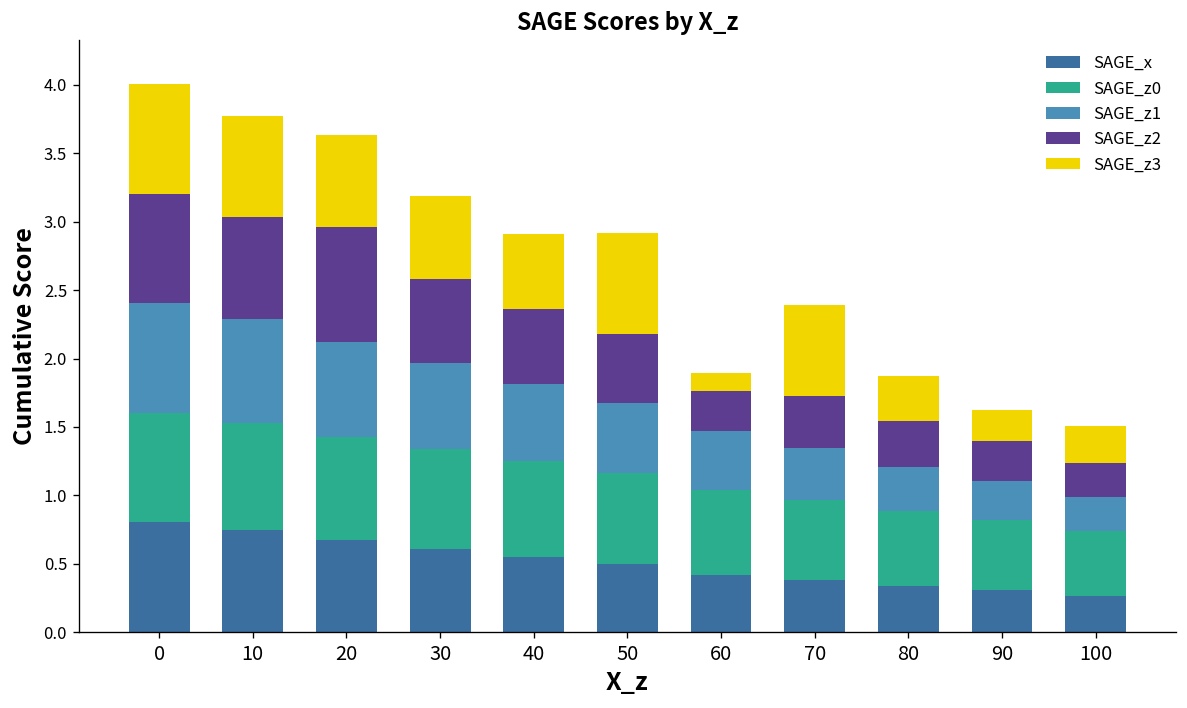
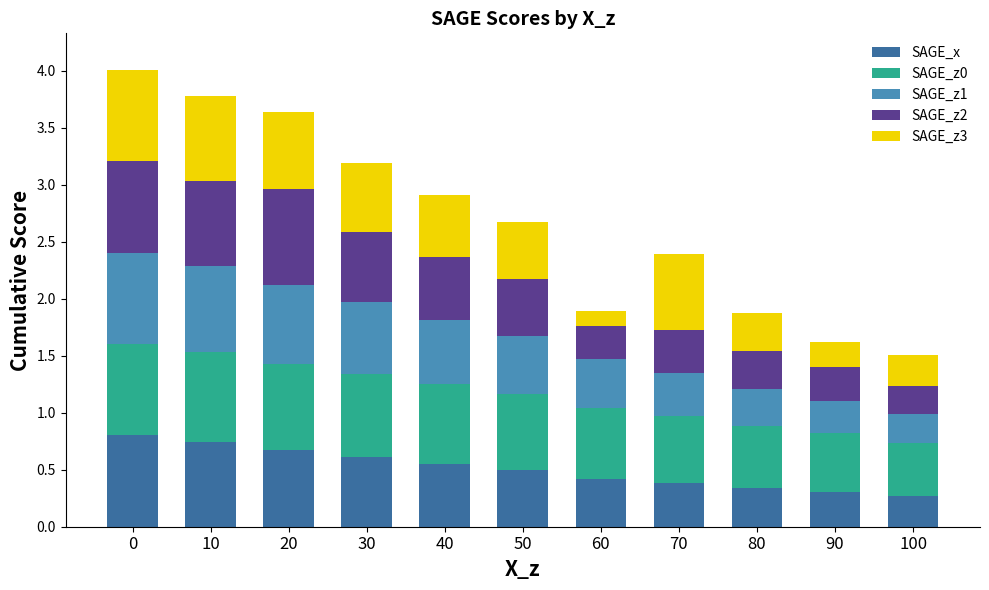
SAGE_z3, 50: 0.74 -> 0.50
